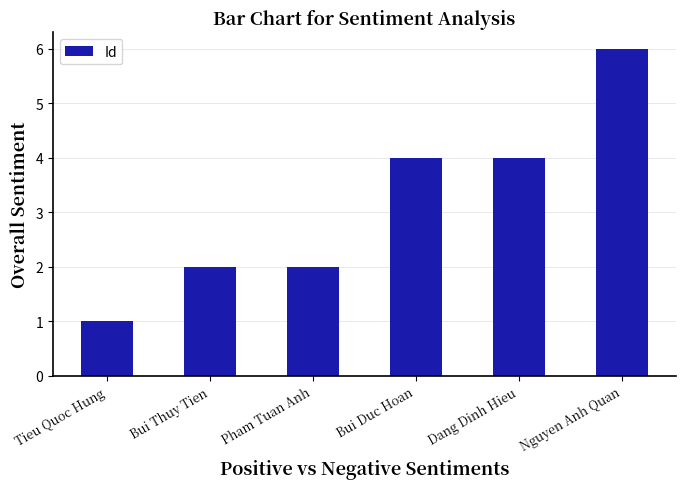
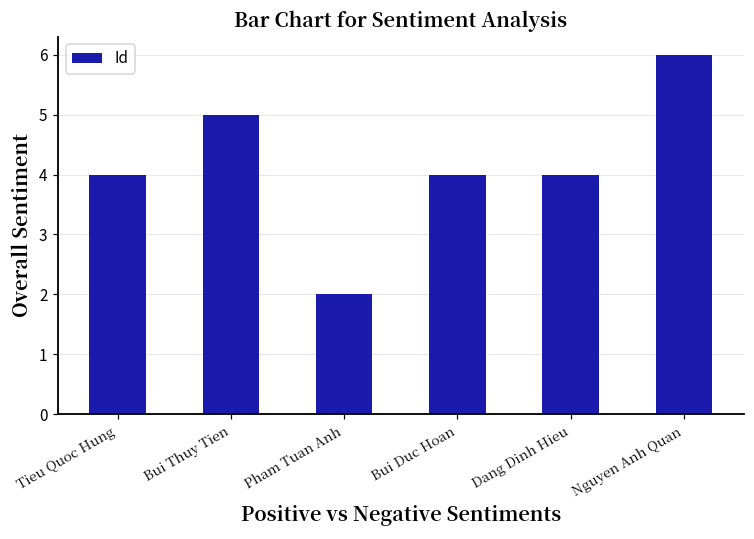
Tieu Quoc Hung: 1 -> 4
Bui Thuy Tien: 2 -> 5
